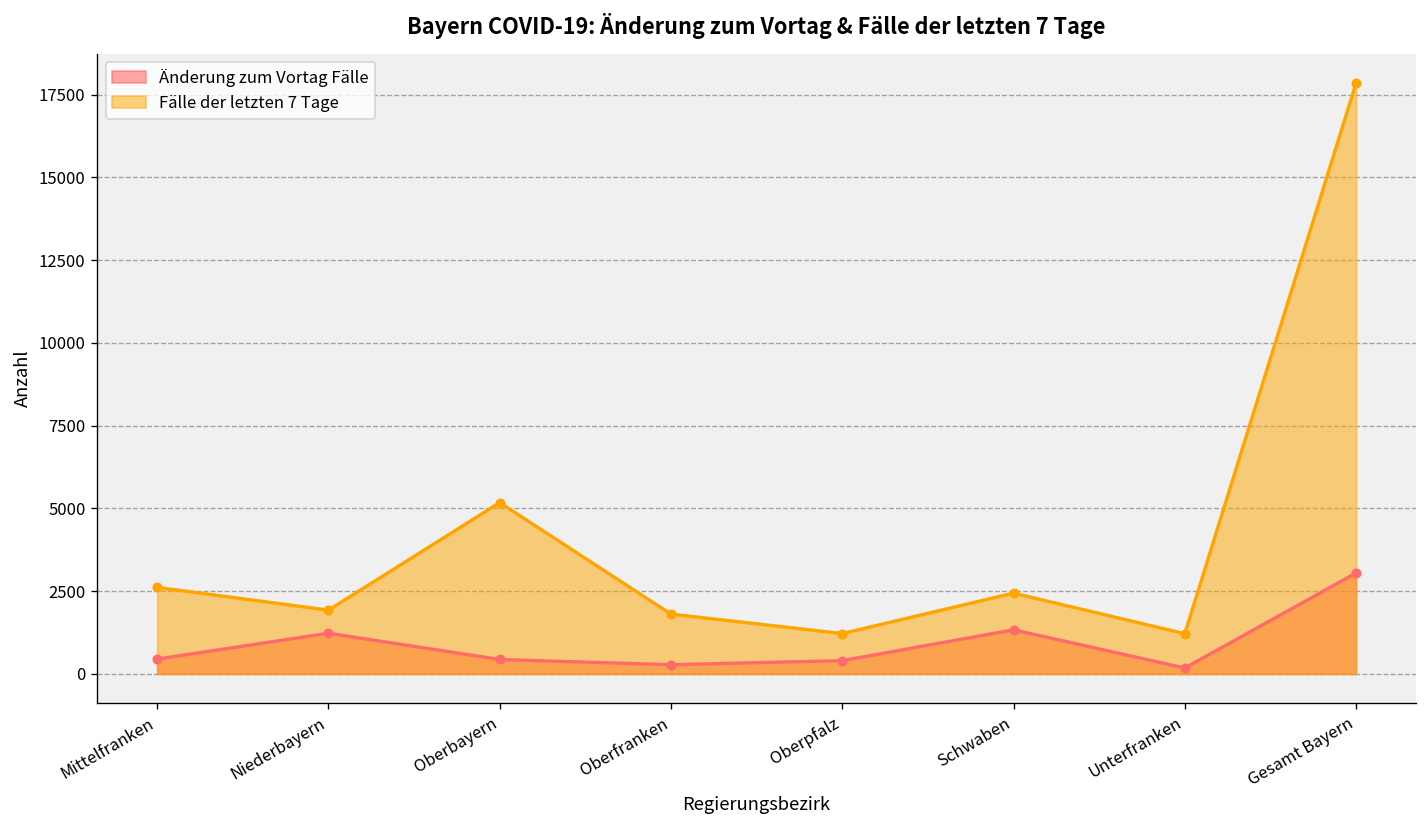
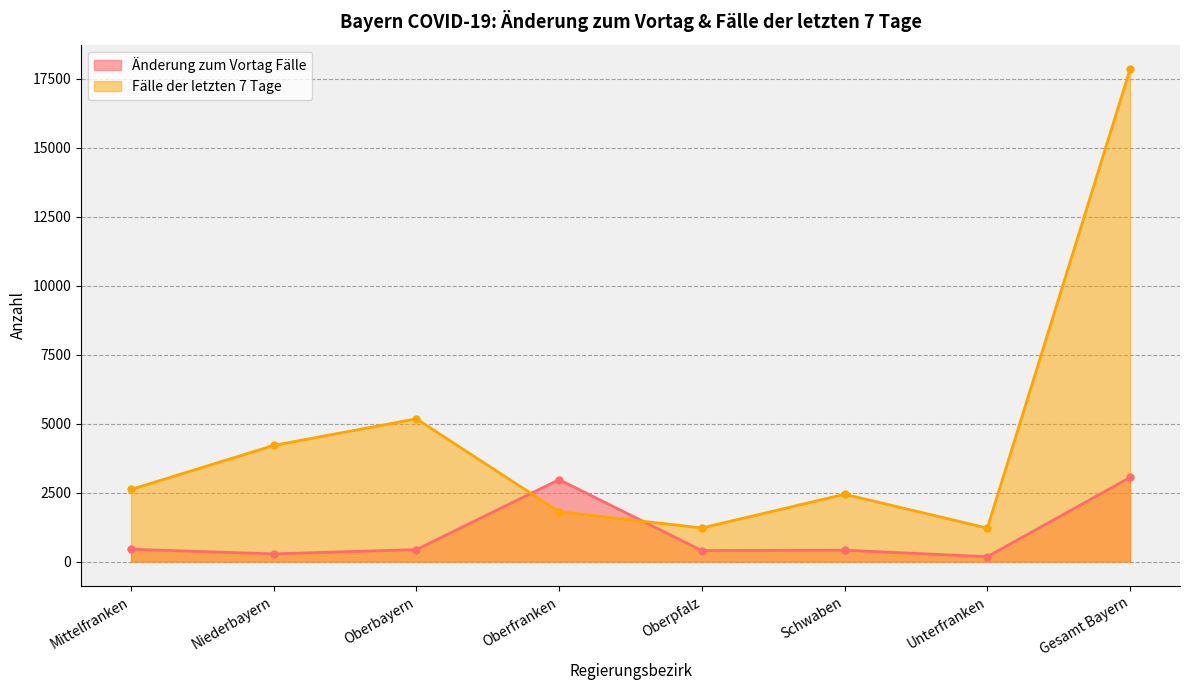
Änderung zum Vortag Fälle, Niederbayern: 1200 -> 300
Fälle der letzten 7 Tage, Niederbayern: 1900 -> 4200
Änderung zum Vortag Fälle, Oberfranken: 300 -> 3000
Änderung zum Vortag Fälle, Schwaben: 1300 -> 400
